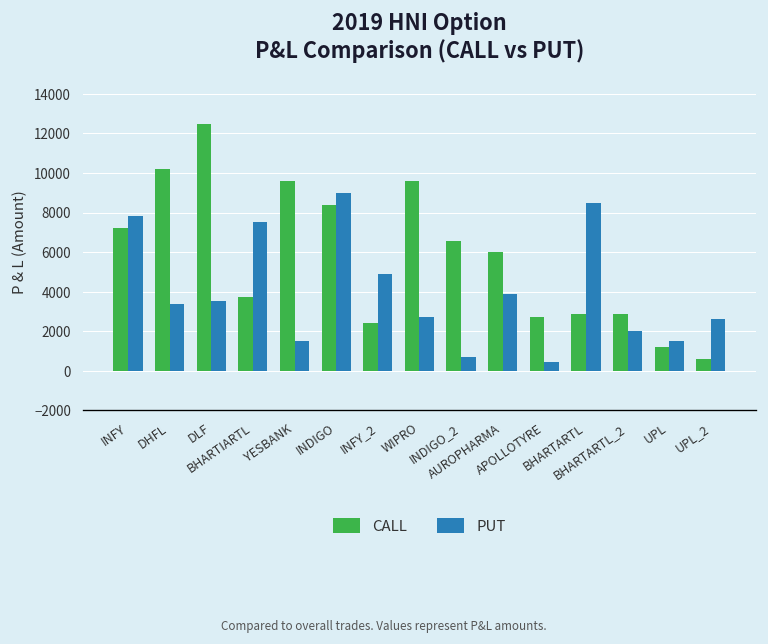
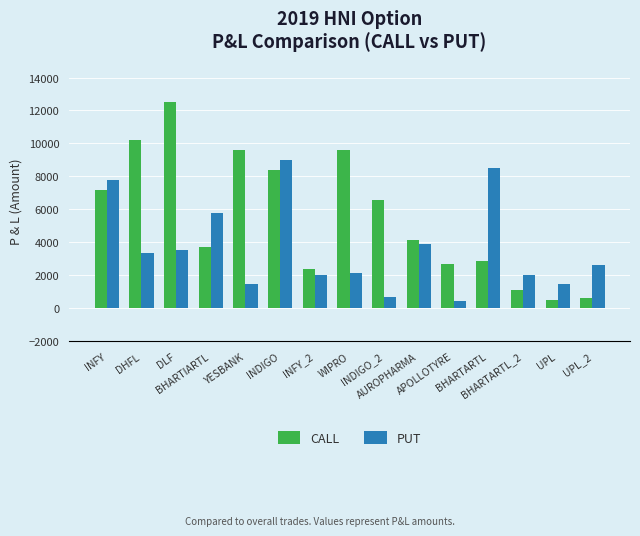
PUT, BHARTIARTL: 7500 -> 5800
PUT, INFY_2: 4900 -> 2000
PUT, WIPRO: 2700 -> 2200
CALL, AUROPHARMA: 6000 -> 4100
CALL, BHARTARTL_2: 2900 -> 1100
CALL, UPL: 1200 -> 500
